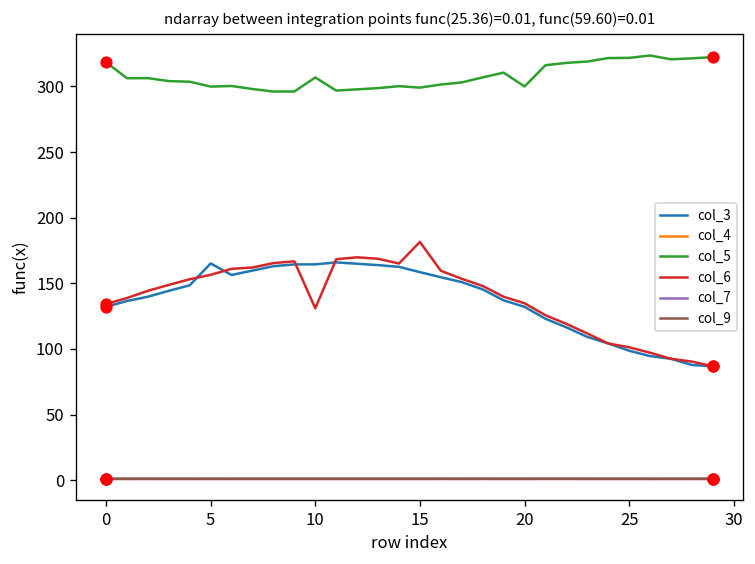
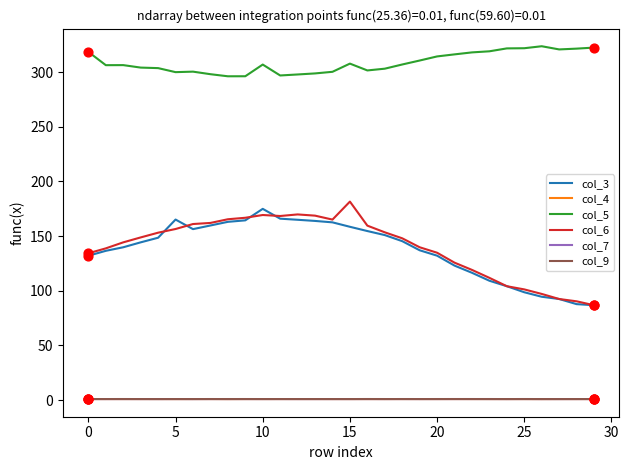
col_3, 10: 164 -> 175
col_6, 10: 131 -> 169
col_5, 15: 299 -> 308
col_5, 20: 300 -> 314
